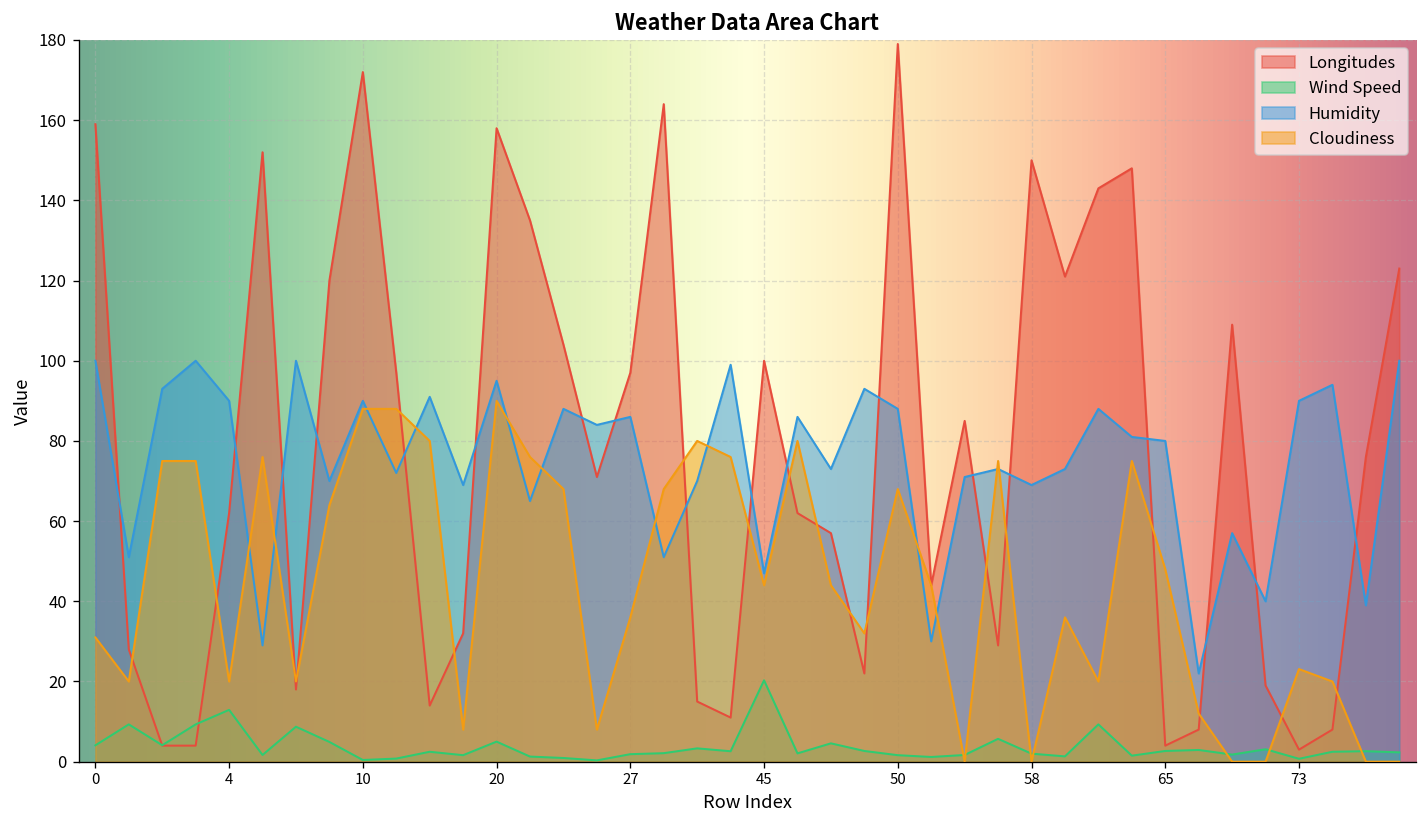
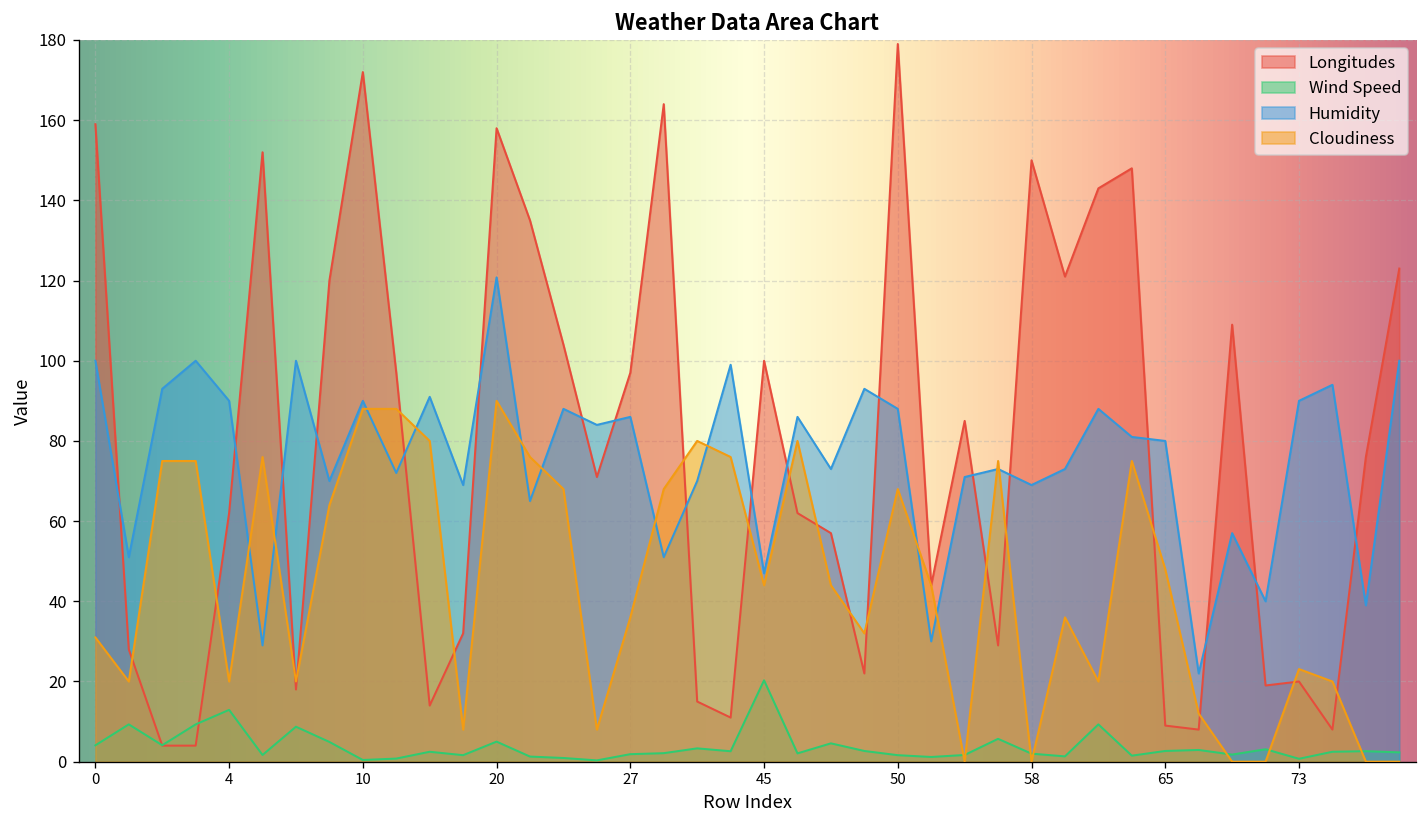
Humidity, 20: 95 -> 121
Longitudes, 65: 4 -> 9
Longitudes, 73: 3 -> 20
